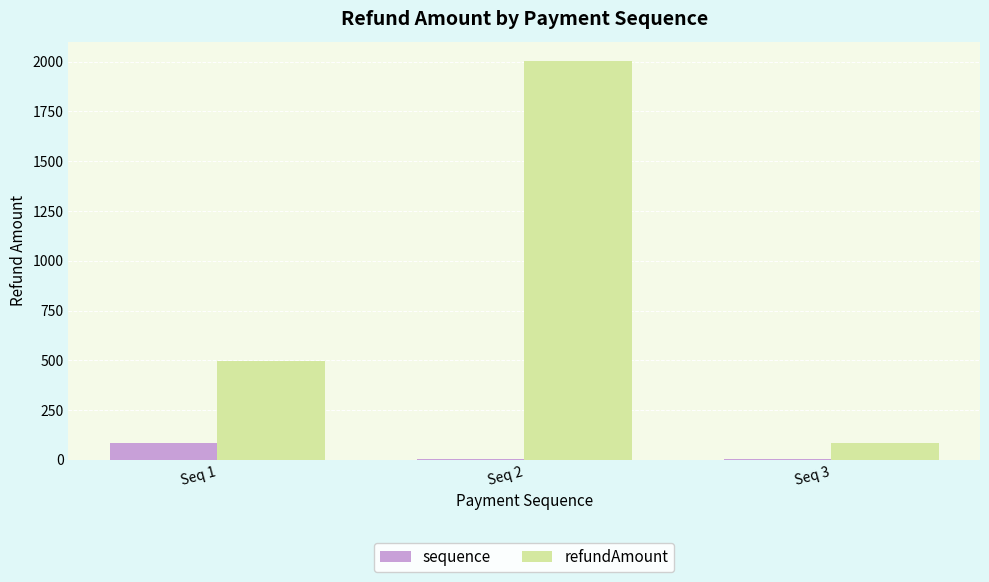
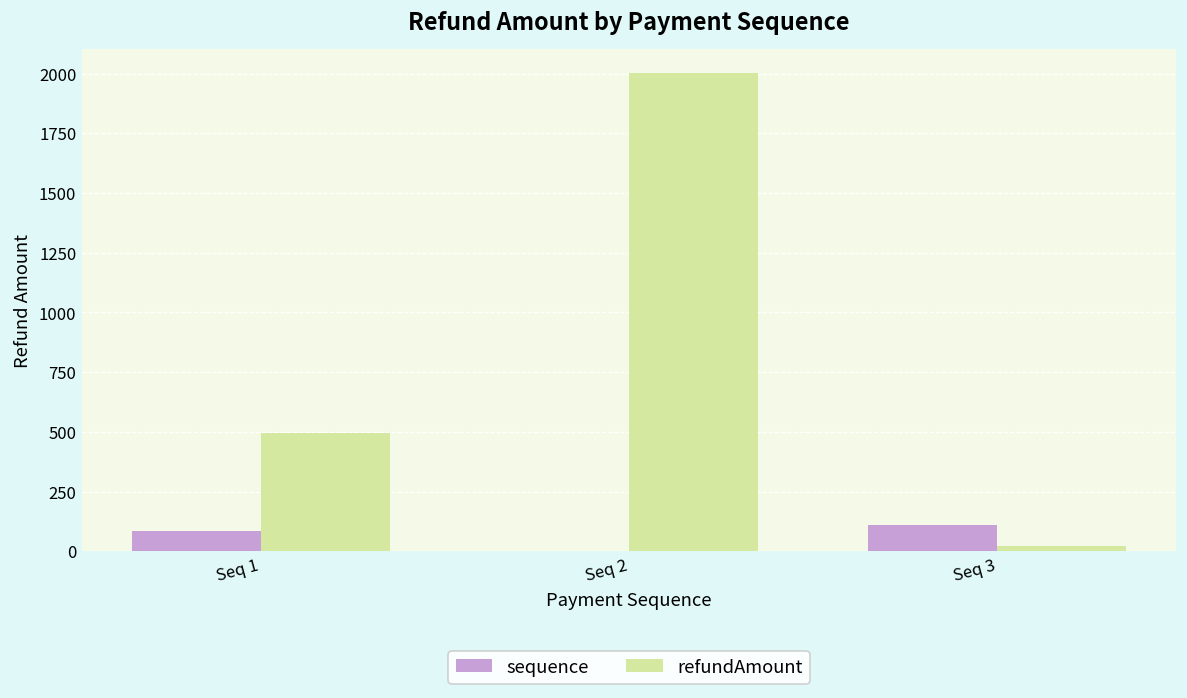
sequence, Seq 3: 0 -> 110
refundAmount, Seq 3: 90 -> 20
